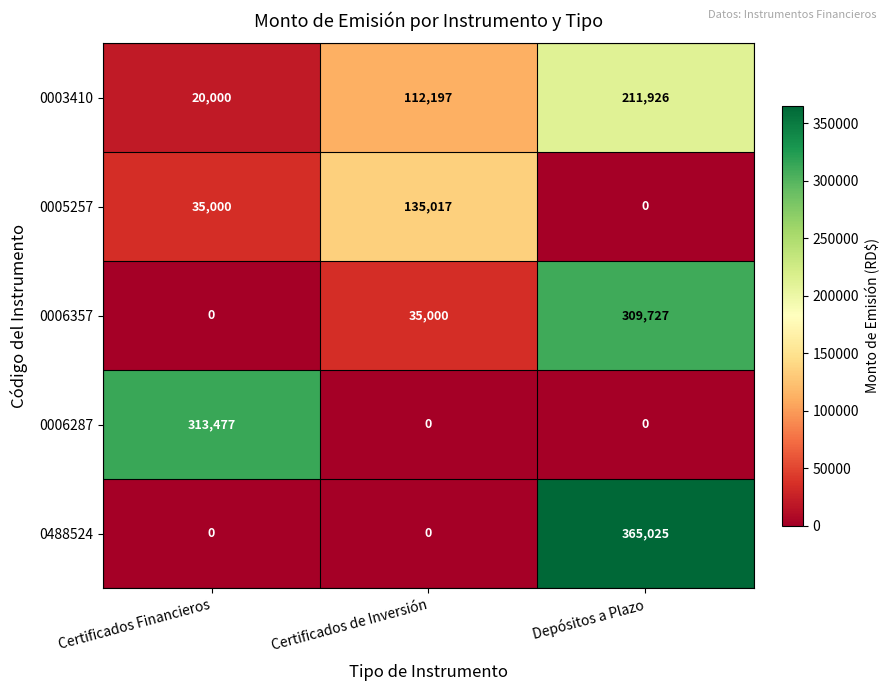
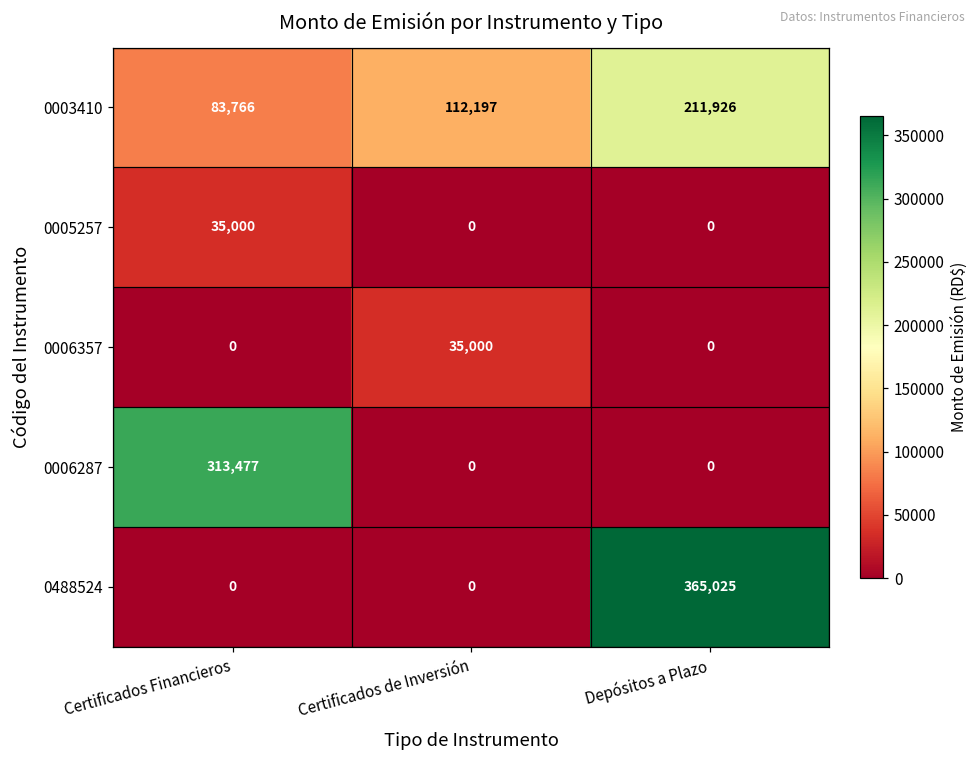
0003410, Certificados Financieros: 20,000 -> 83,766
0005257, Certificados de Inversión: 135,017 -> 0
0006357, Depósitos a Plazo: 309,727 -> 0
